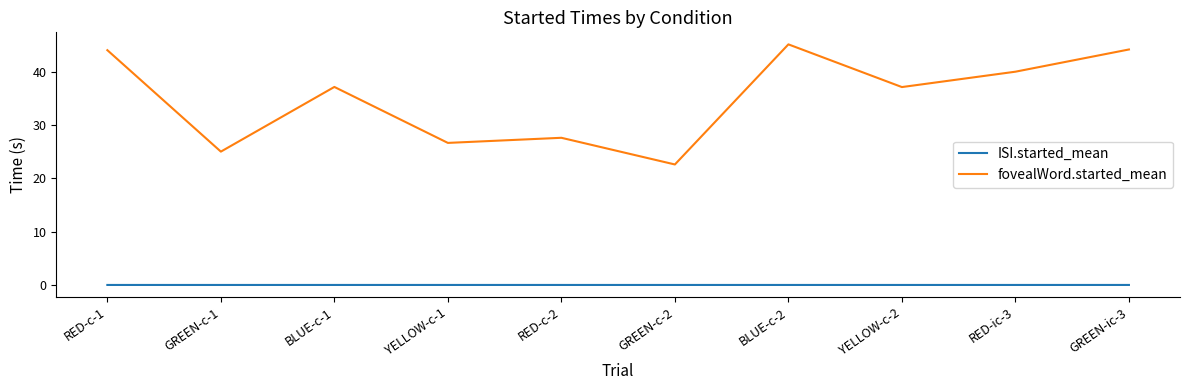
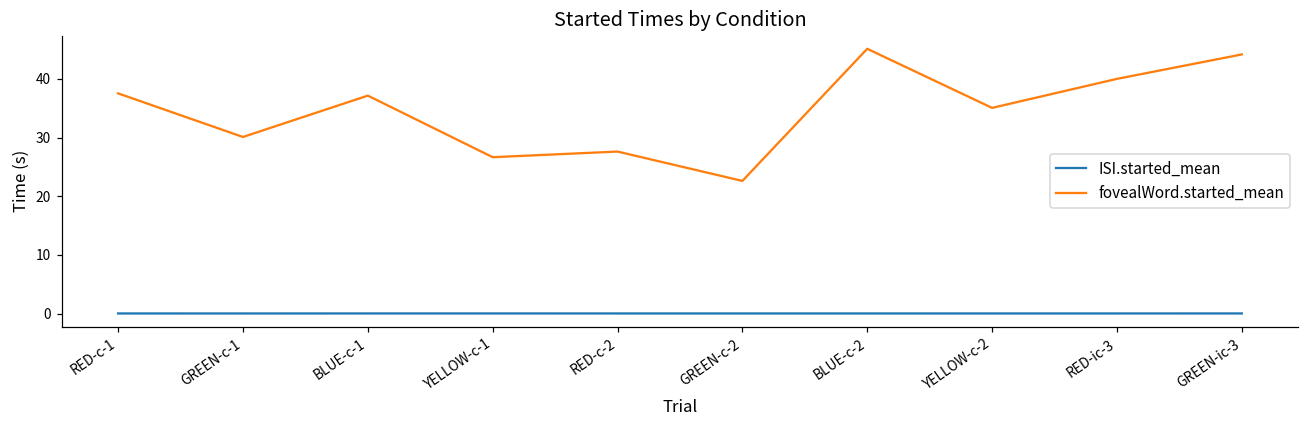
fovealWord.started_mean, RED-c-1: 44 -> 38
fovealWord.started_mean, GREEN-c-1: 25 -> 30
fovealWord.started_mean, YELLOW-c-2: 37 -> 35
